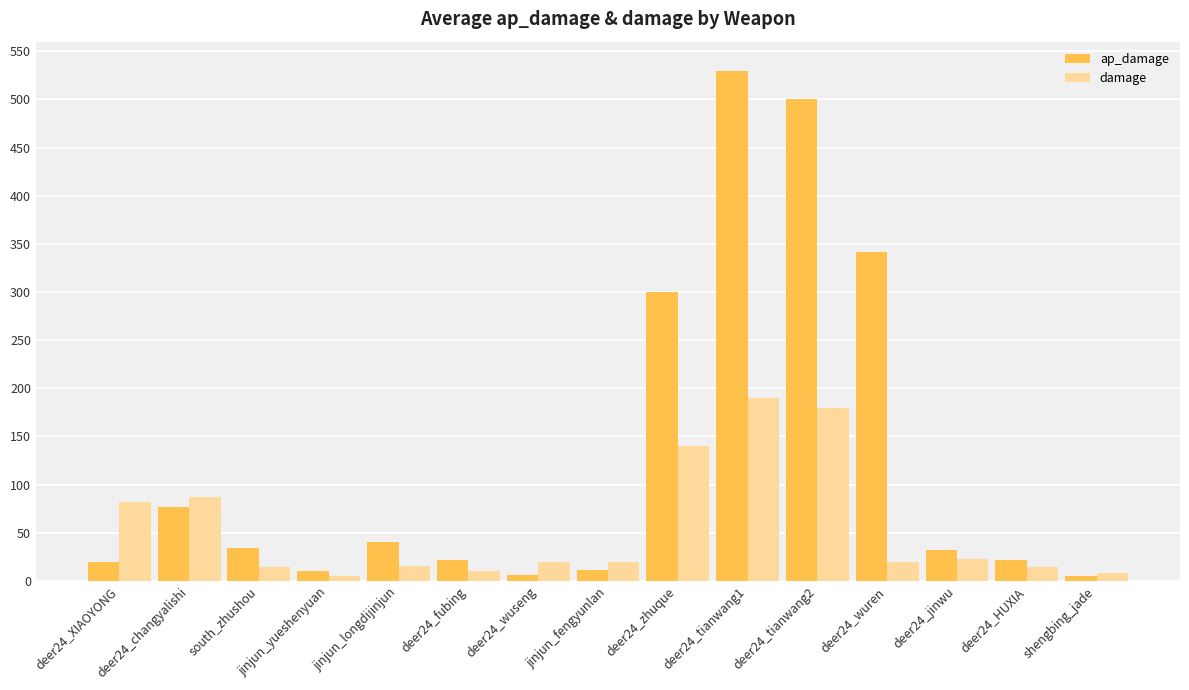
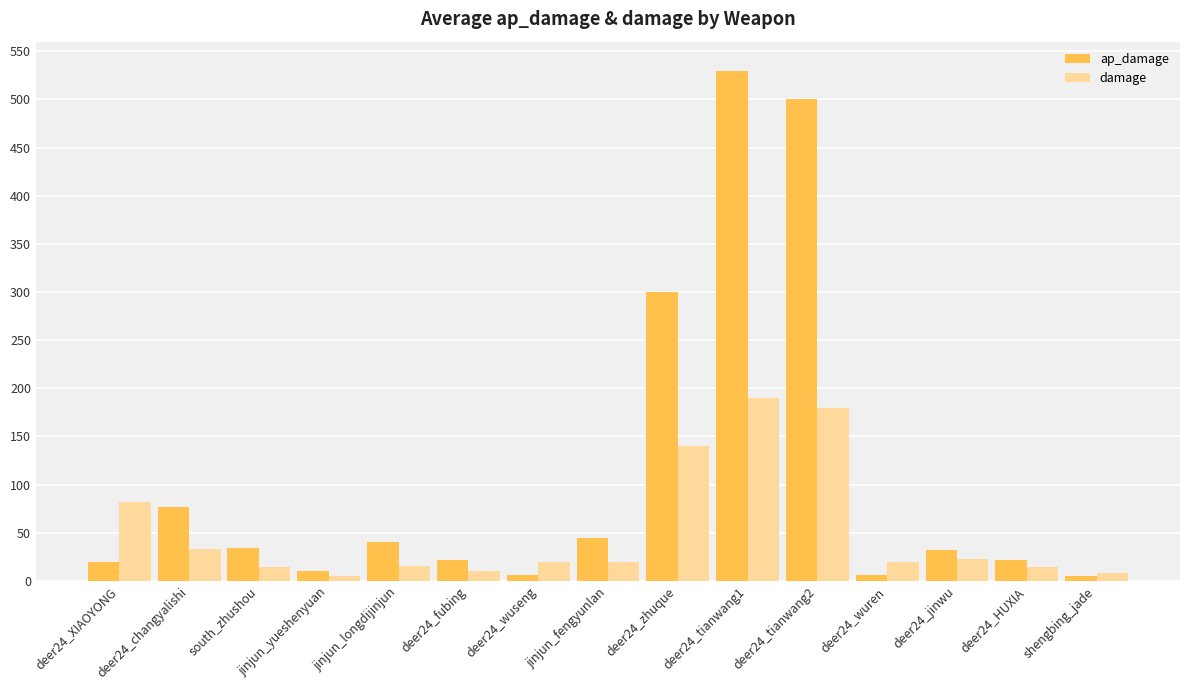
damage, deer24_changyalishi: 90 -> 30
ap_damage, jinjun_fengyunlan: 10 -> 50
ap_damage, deer24_wuren: 340 -> 10
